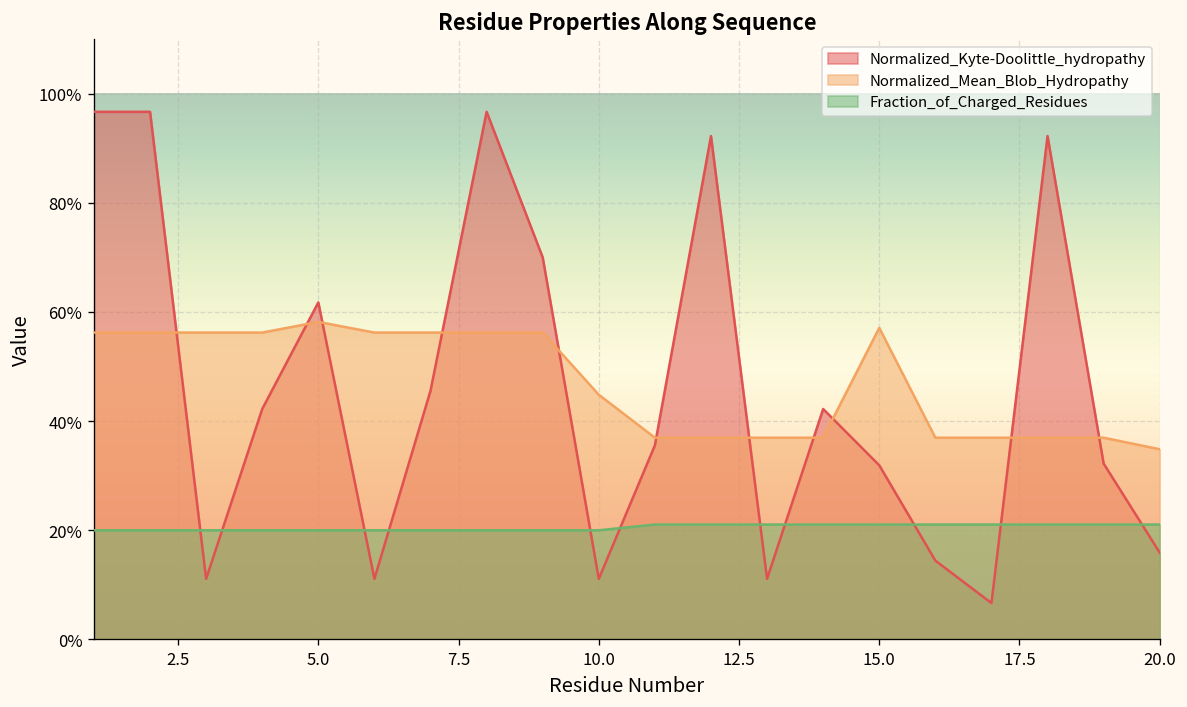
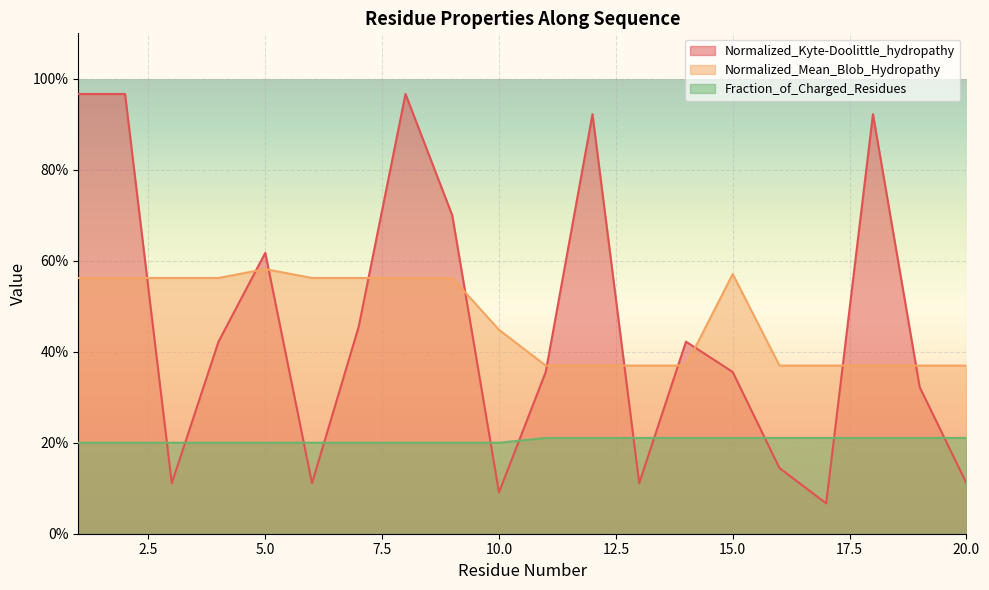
Normalized_Kyte-Doolittle_hydropathy, 10.0: 11% -> 9%
Normalized_Kyte-Doolittle_hydropathy, 15.0: 32% -> 36%
Normalized_Kyte-Doolittle_hydropathy, 20.0: 16% -> 11%
Normalized_Mean_Blob_Hydropathy, 20.0: 35% -> 37%
